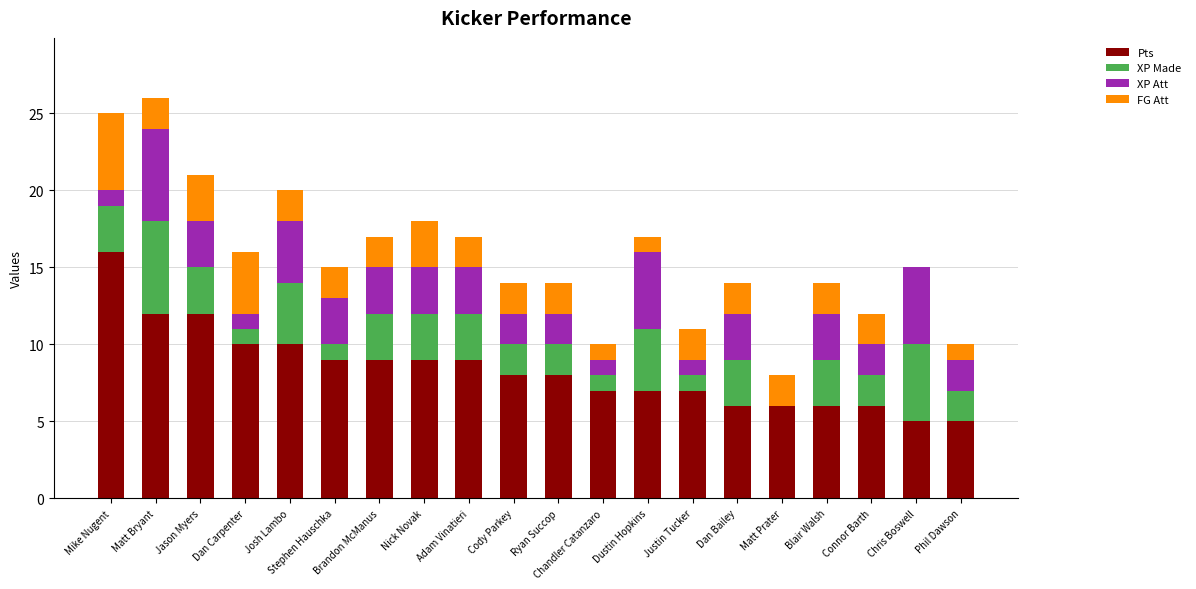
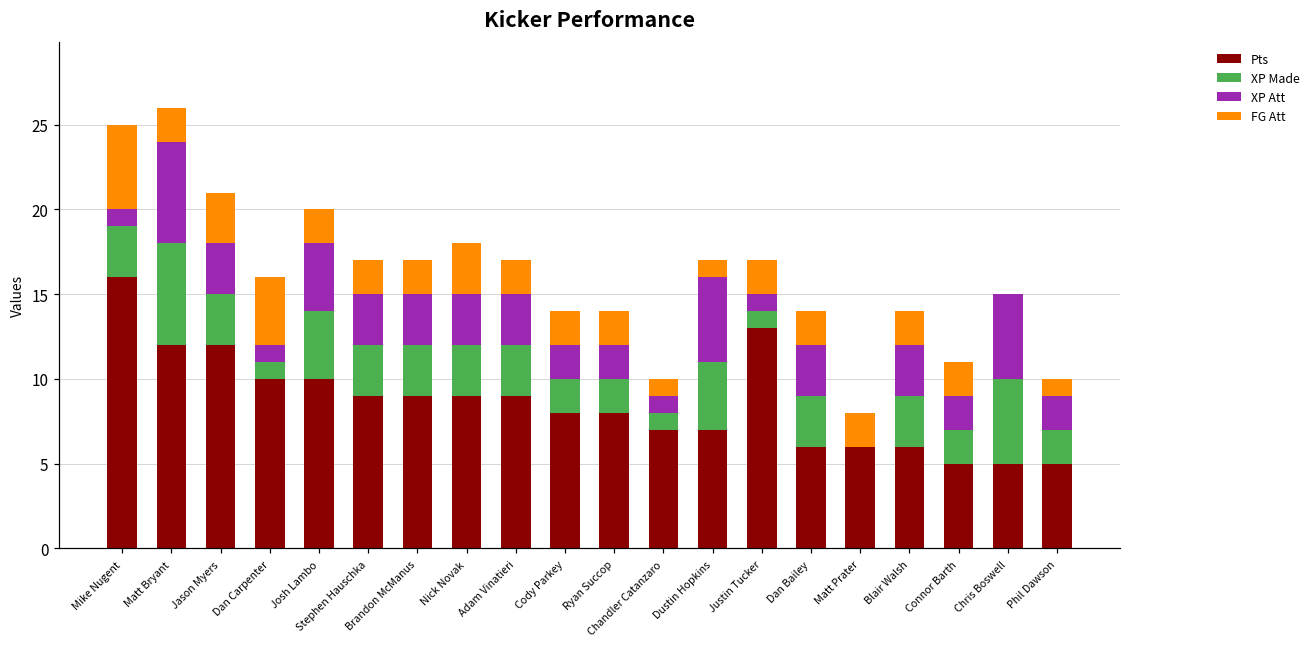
XP Made, Stephen Hauschka: 1 -> 3
Pts, Justin Tucker: 7 -> 13
Pts, Connor Barth: 6 -> 5
